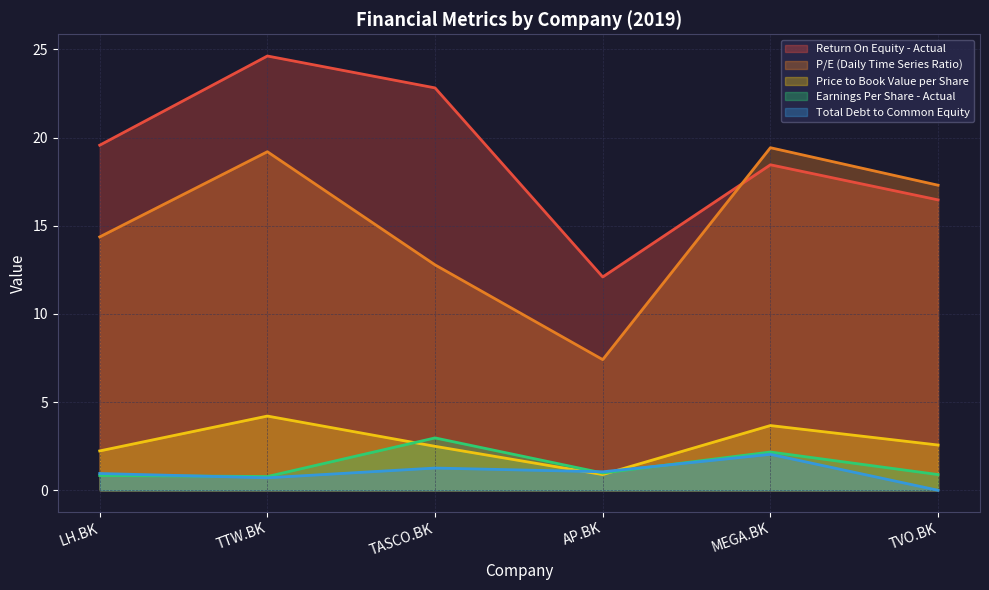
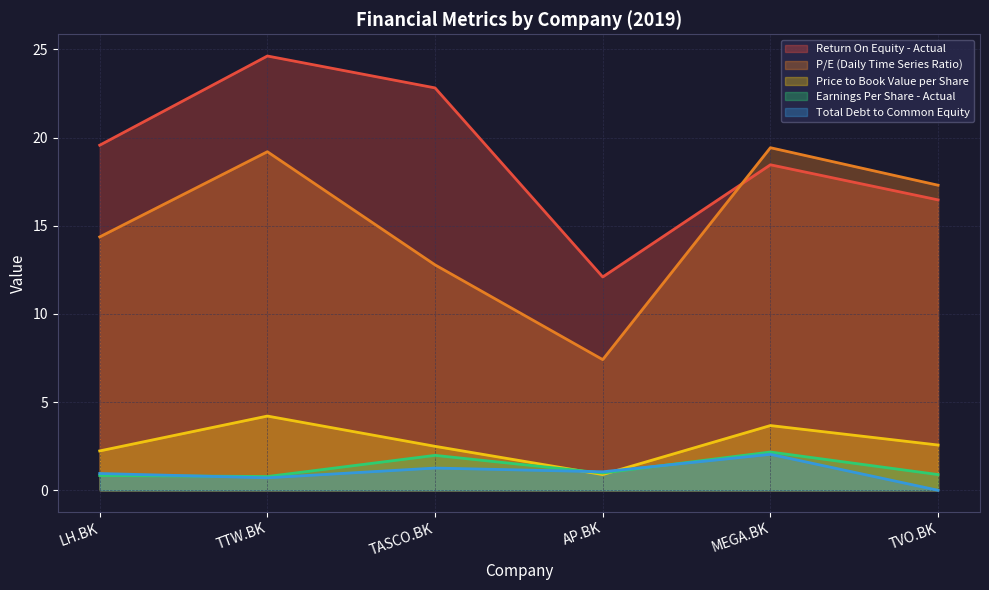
Earnings Per Share - Actual, TASCO.BK: 3.0 -> 2.0
